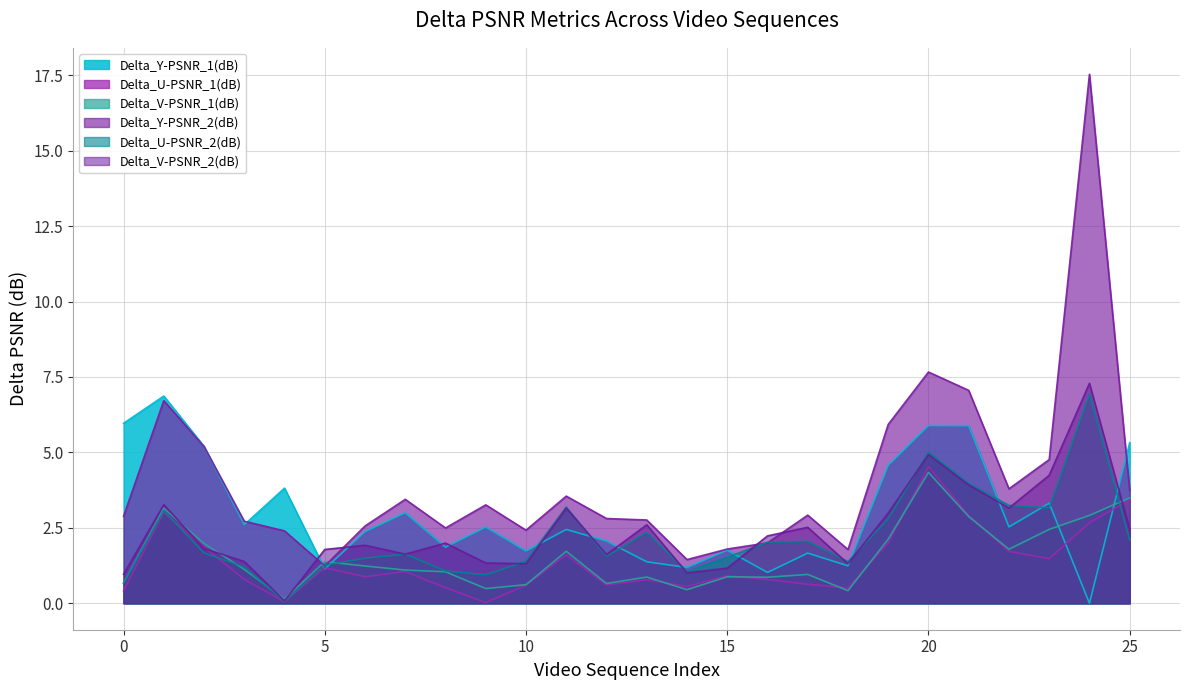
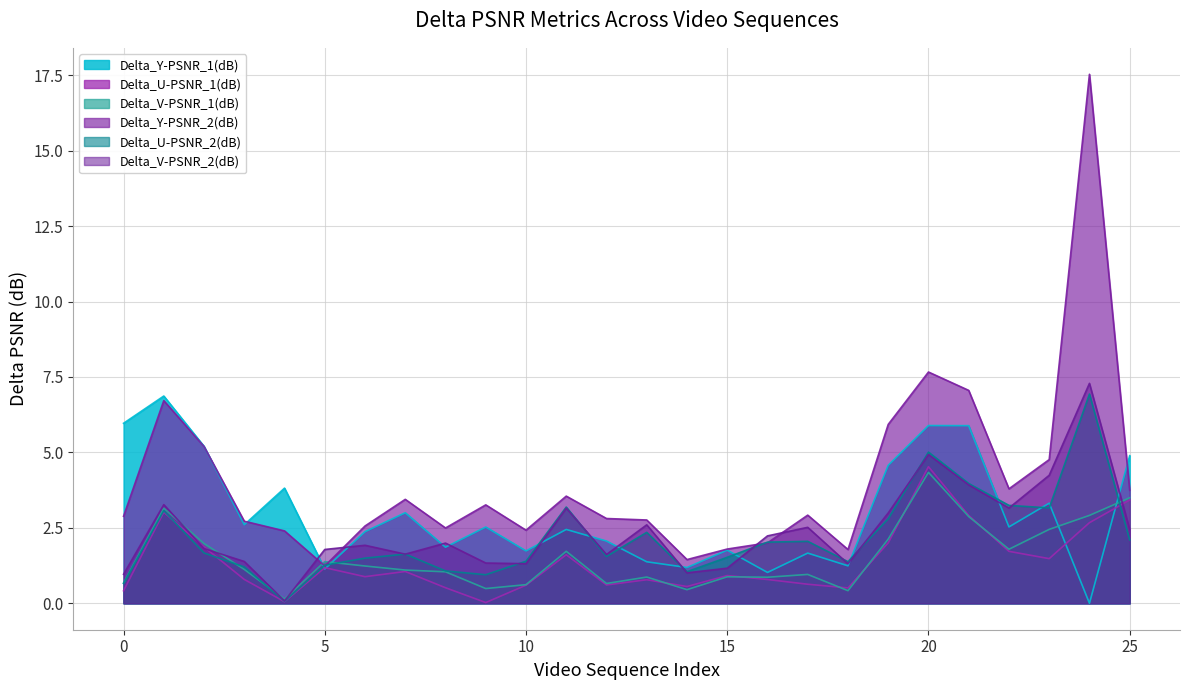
Delta_Y-PSNR_1(dB), 25: 5.3 -> 4.9
